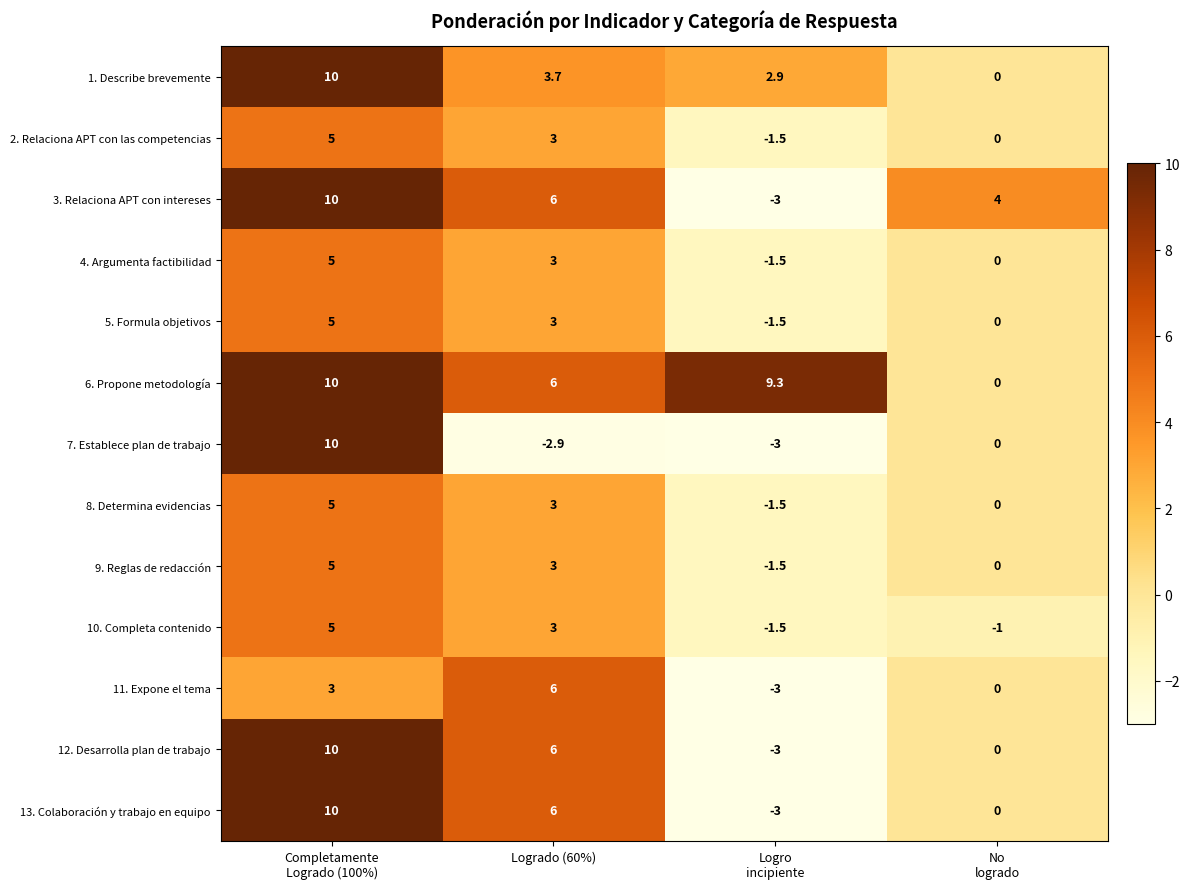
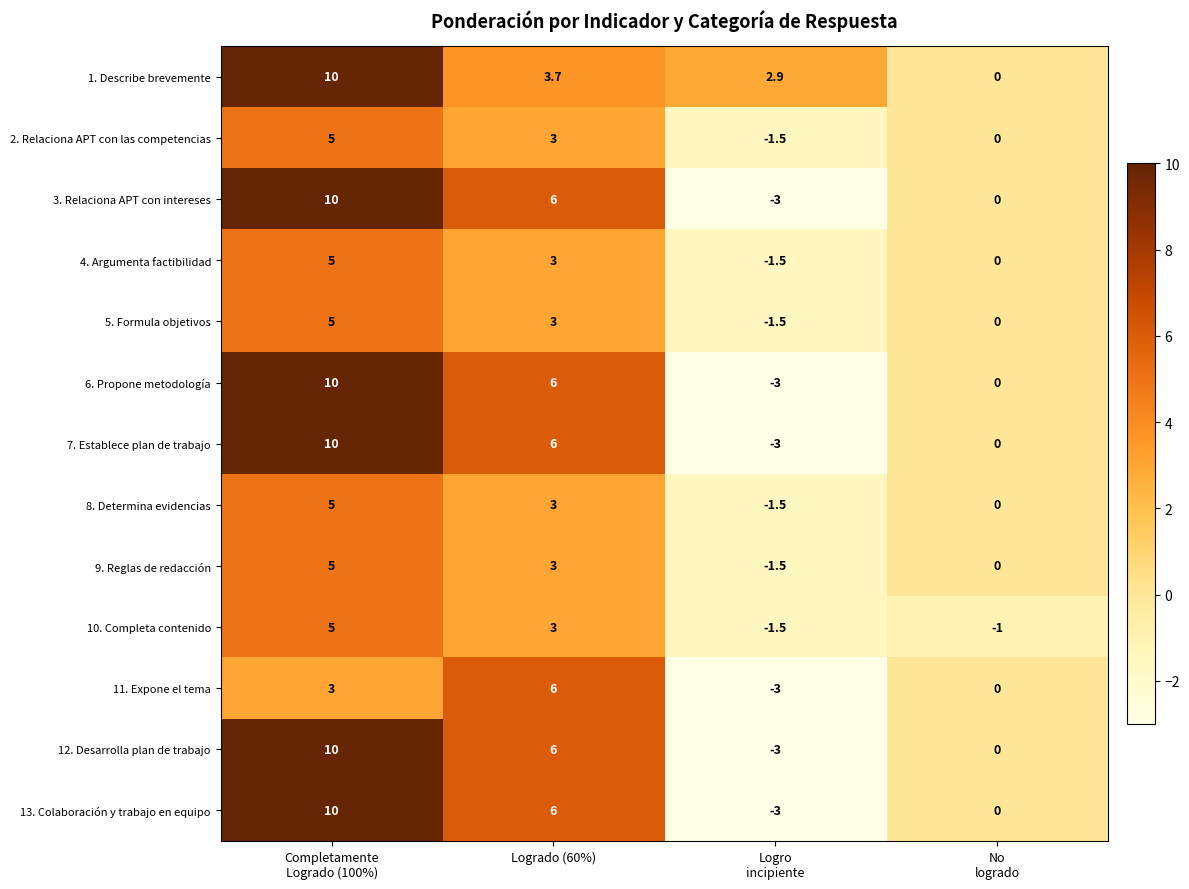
3. Relaciona APT con intereses, No logrado: 4 -> 0
6. Propone metodología, Logro incipiente: 9.3 -> -3
7. Establece plan de trabajo, Logrado (60%): -2.9 -> 6
